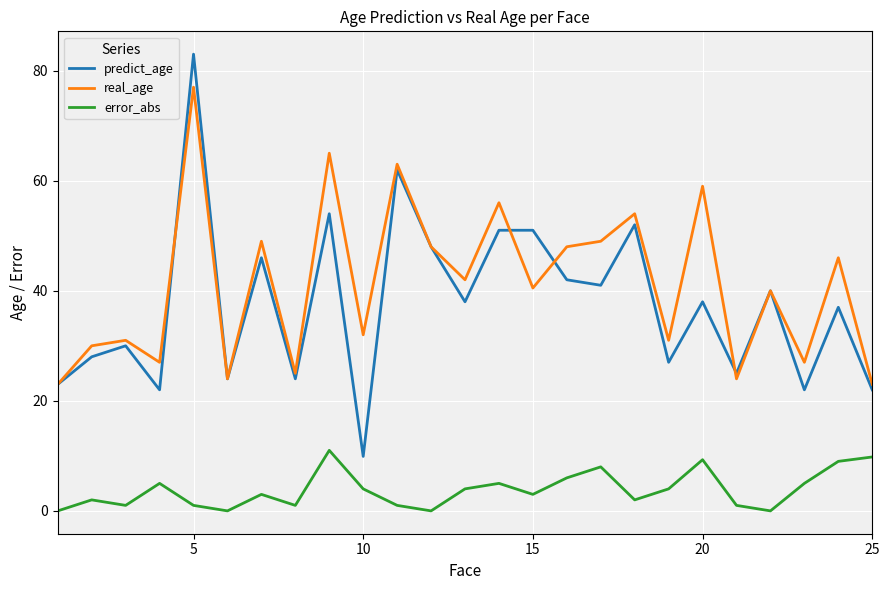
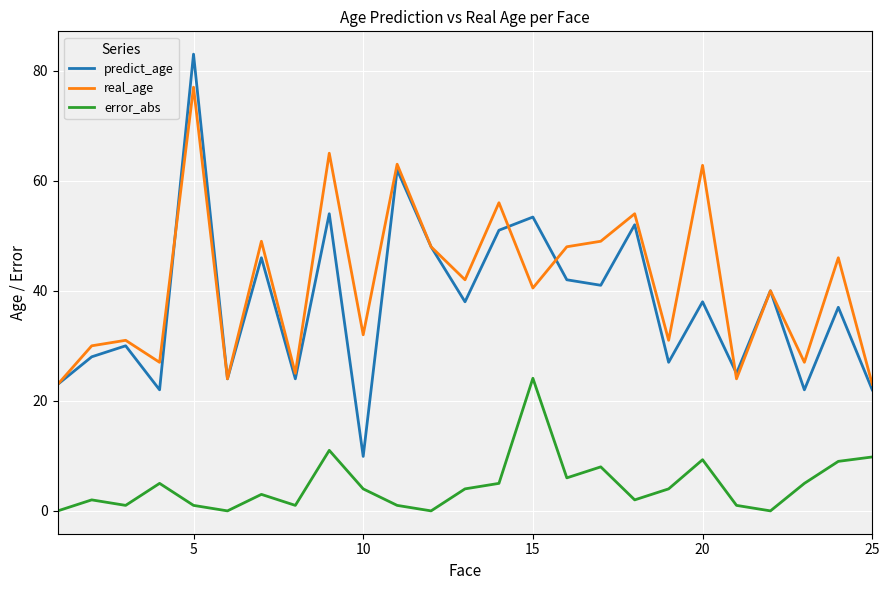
predict_age, 15: 51 -> 53
error_abs, 15: 3 -> 24
real_age, 20: 59 -> 63
